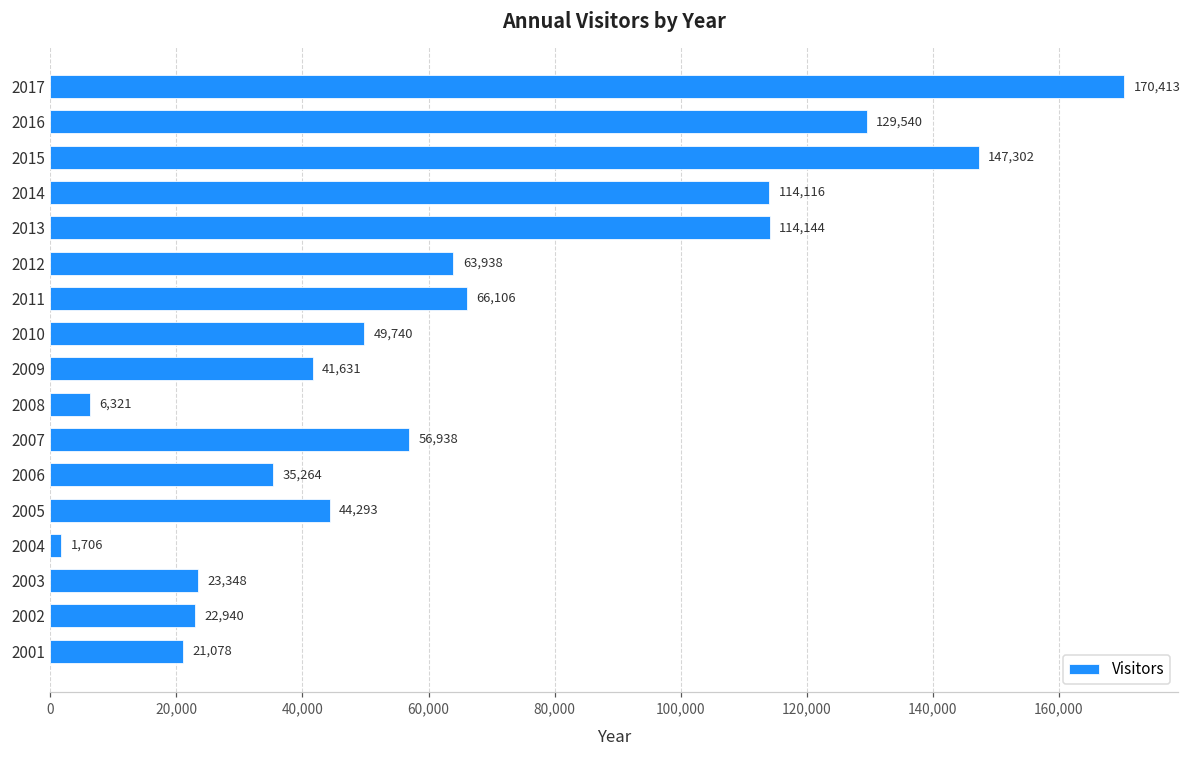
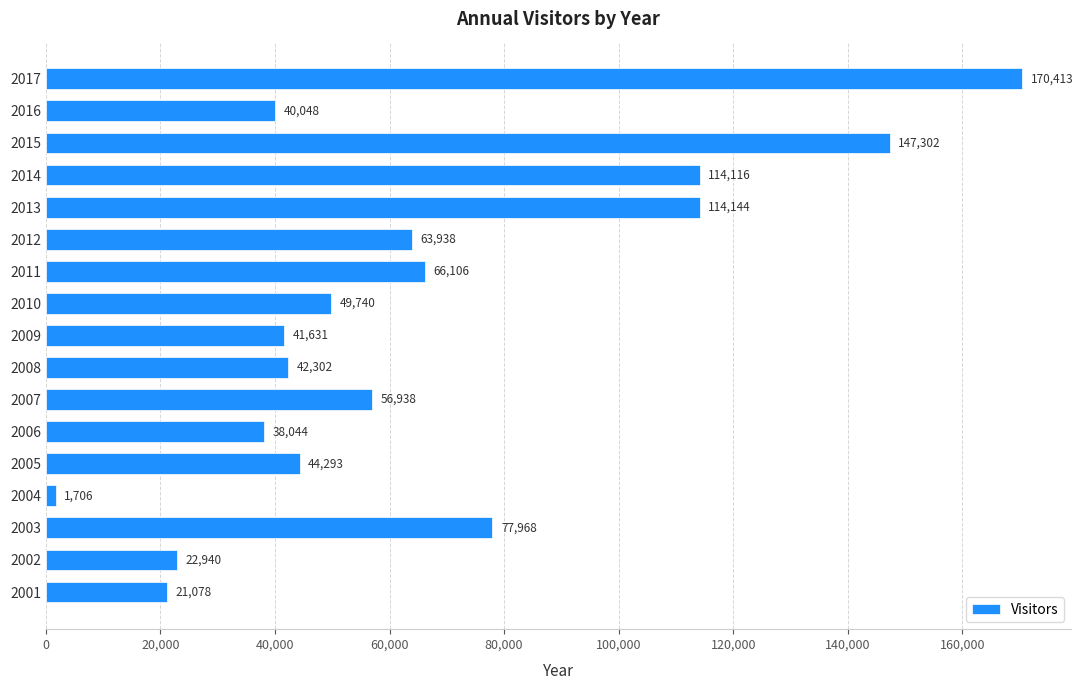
2016: 129,540 -> 40,048
2008: 6,321 -> 42,302
2006: 35,264 -> 38,044
2003: 23,348 -> 77,968
